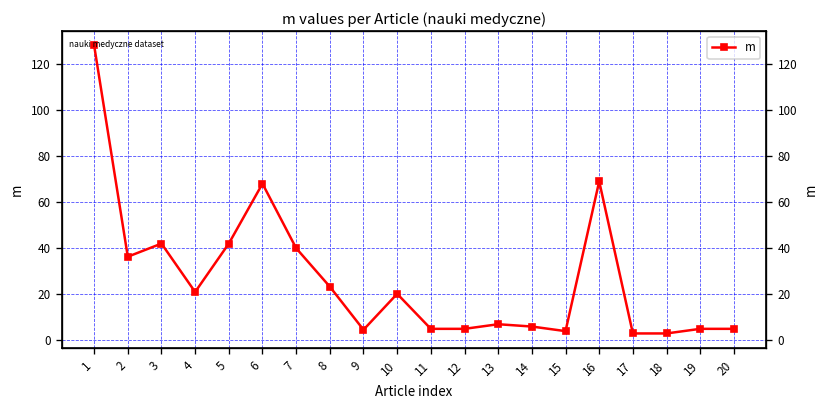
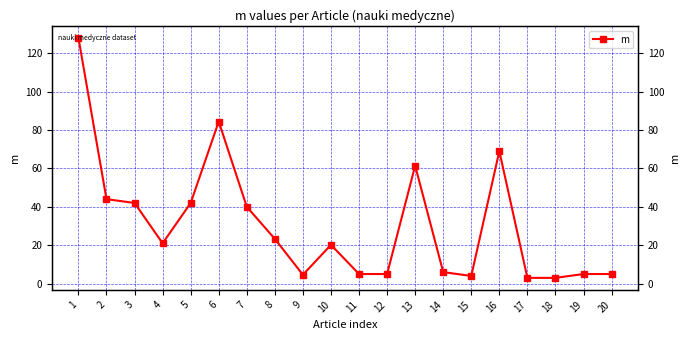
2: 36 -> 44
6: 68 -> 84
13: 7 -> 61
